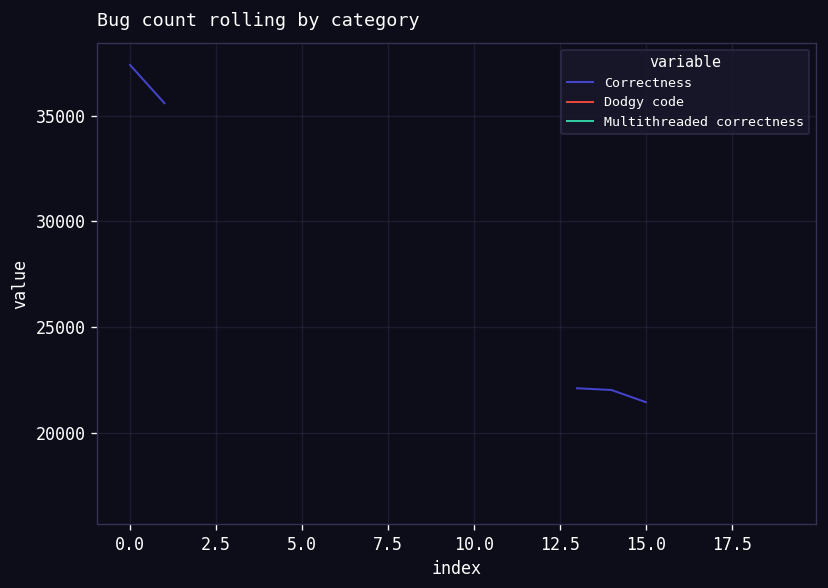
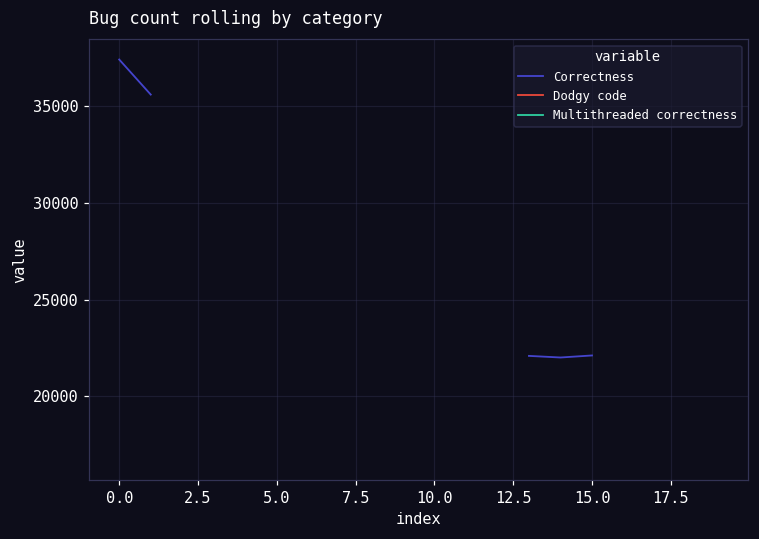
Correctness, 15.0: 21400 -> 22100
